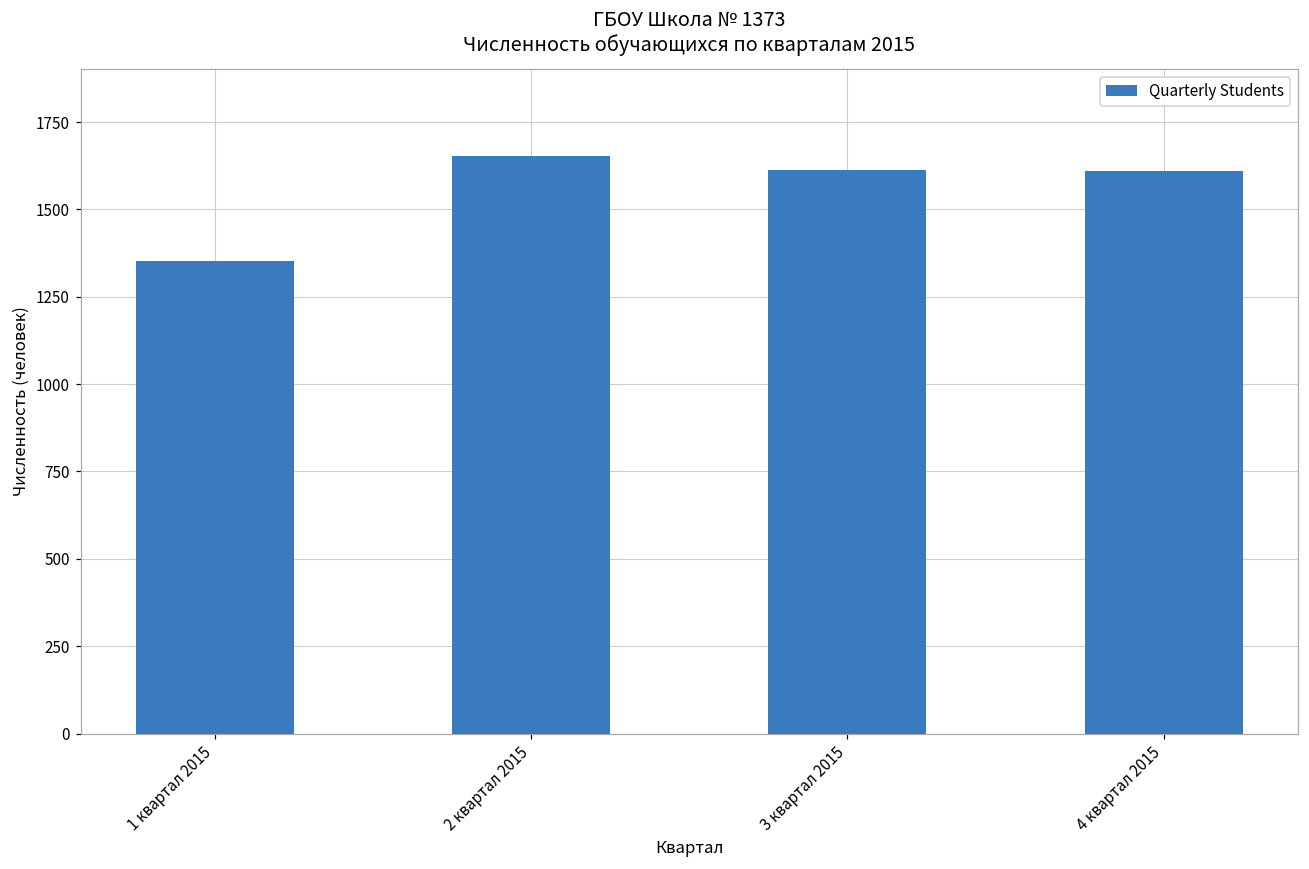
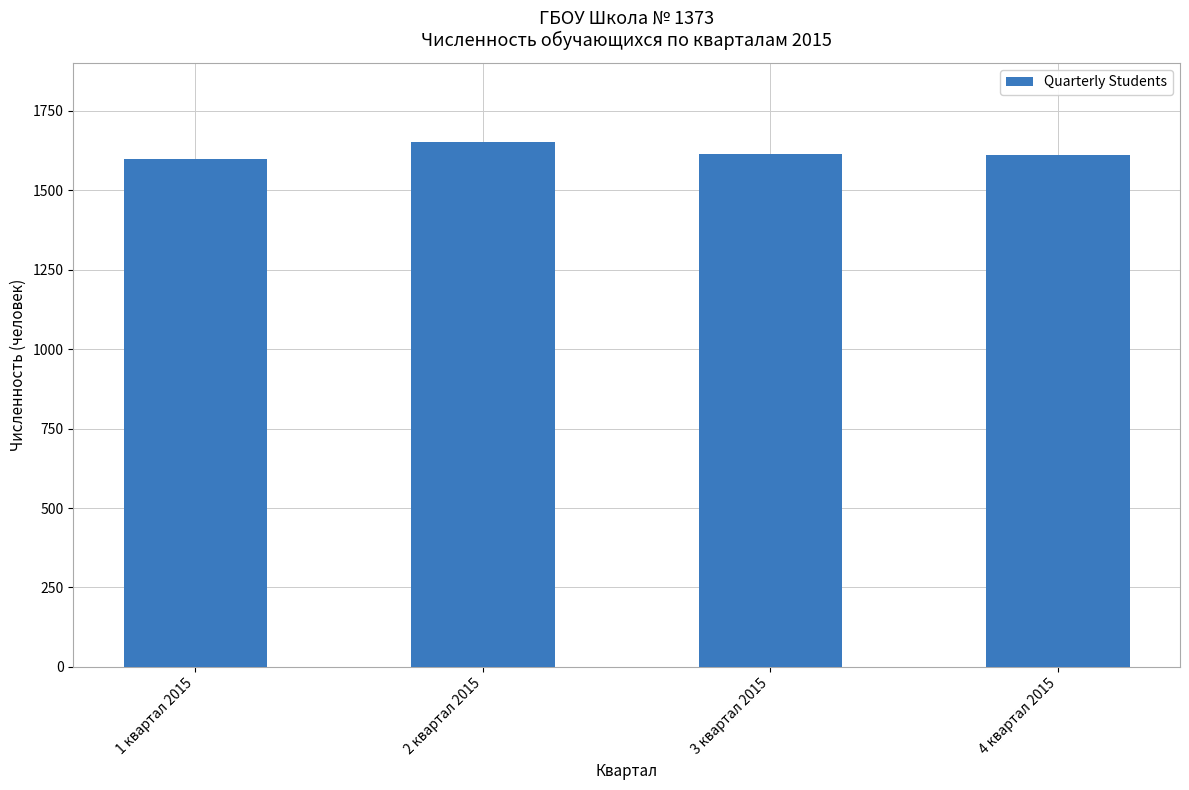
1 квартал 2015: 1350 -> 1600
